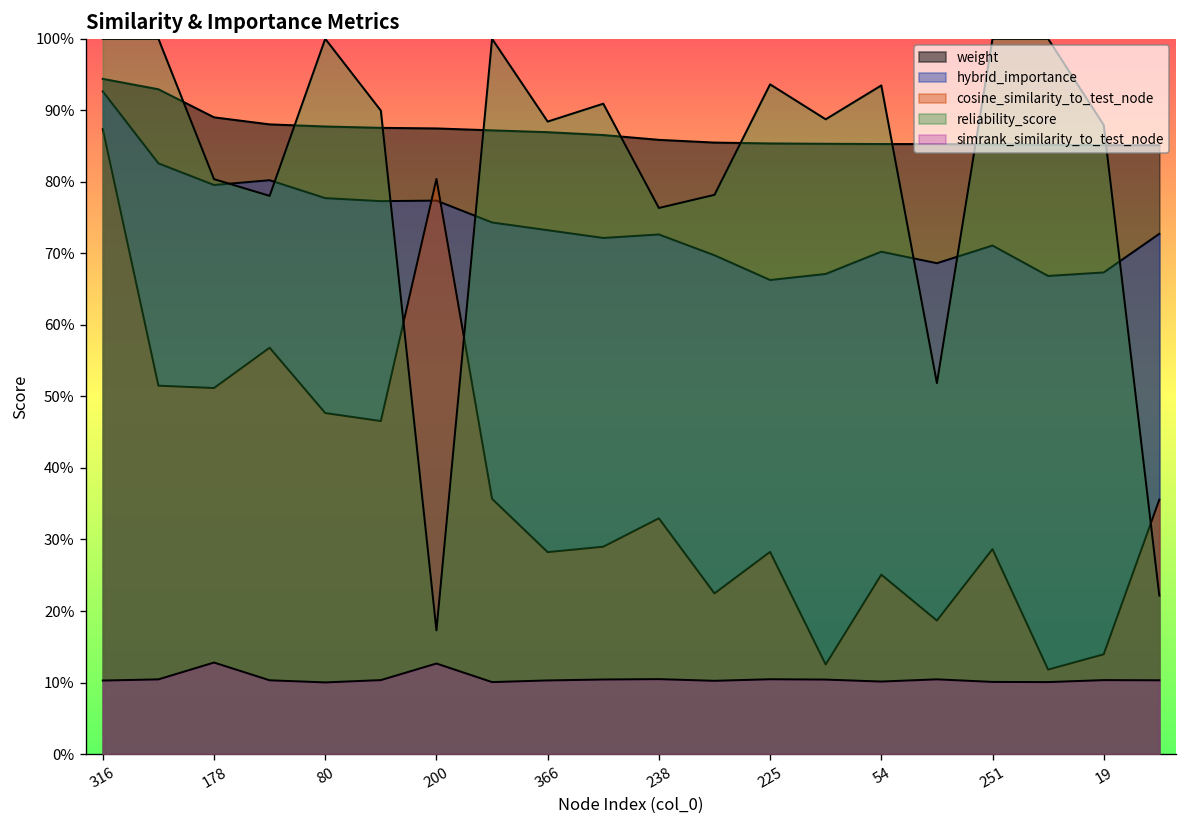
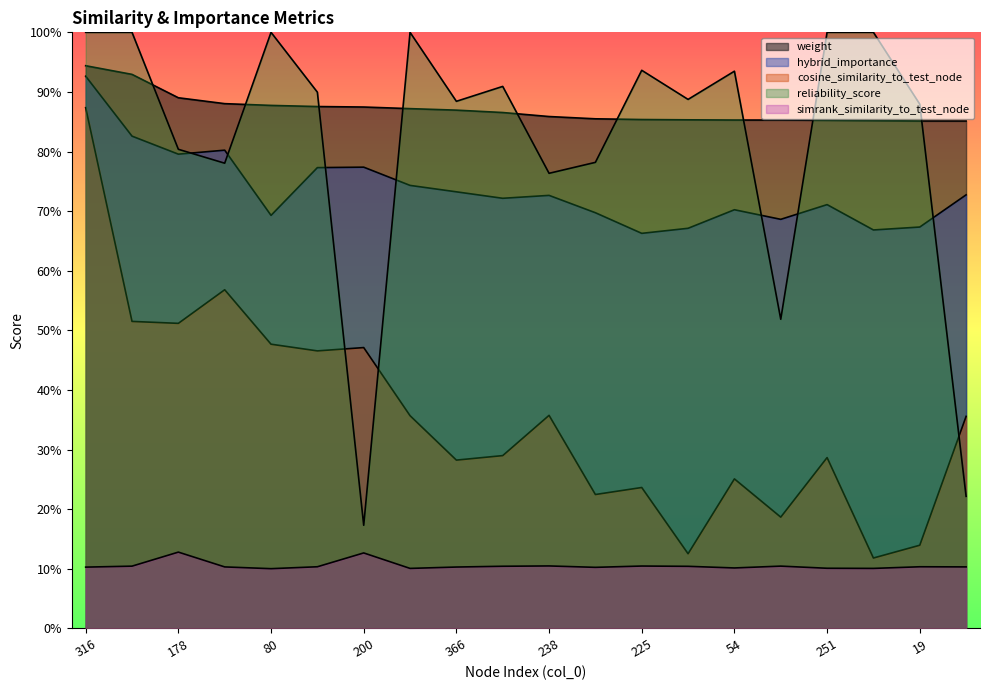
hybrid_importance, 80: 78% -> 69%
cosine_similarity_to_test_node, 200: 80% -> 47%
cosine_similarity_to_test_node, 238: 33% -> 36%
cosine_similarity_to_test_node, 225: 28% -> 24%
